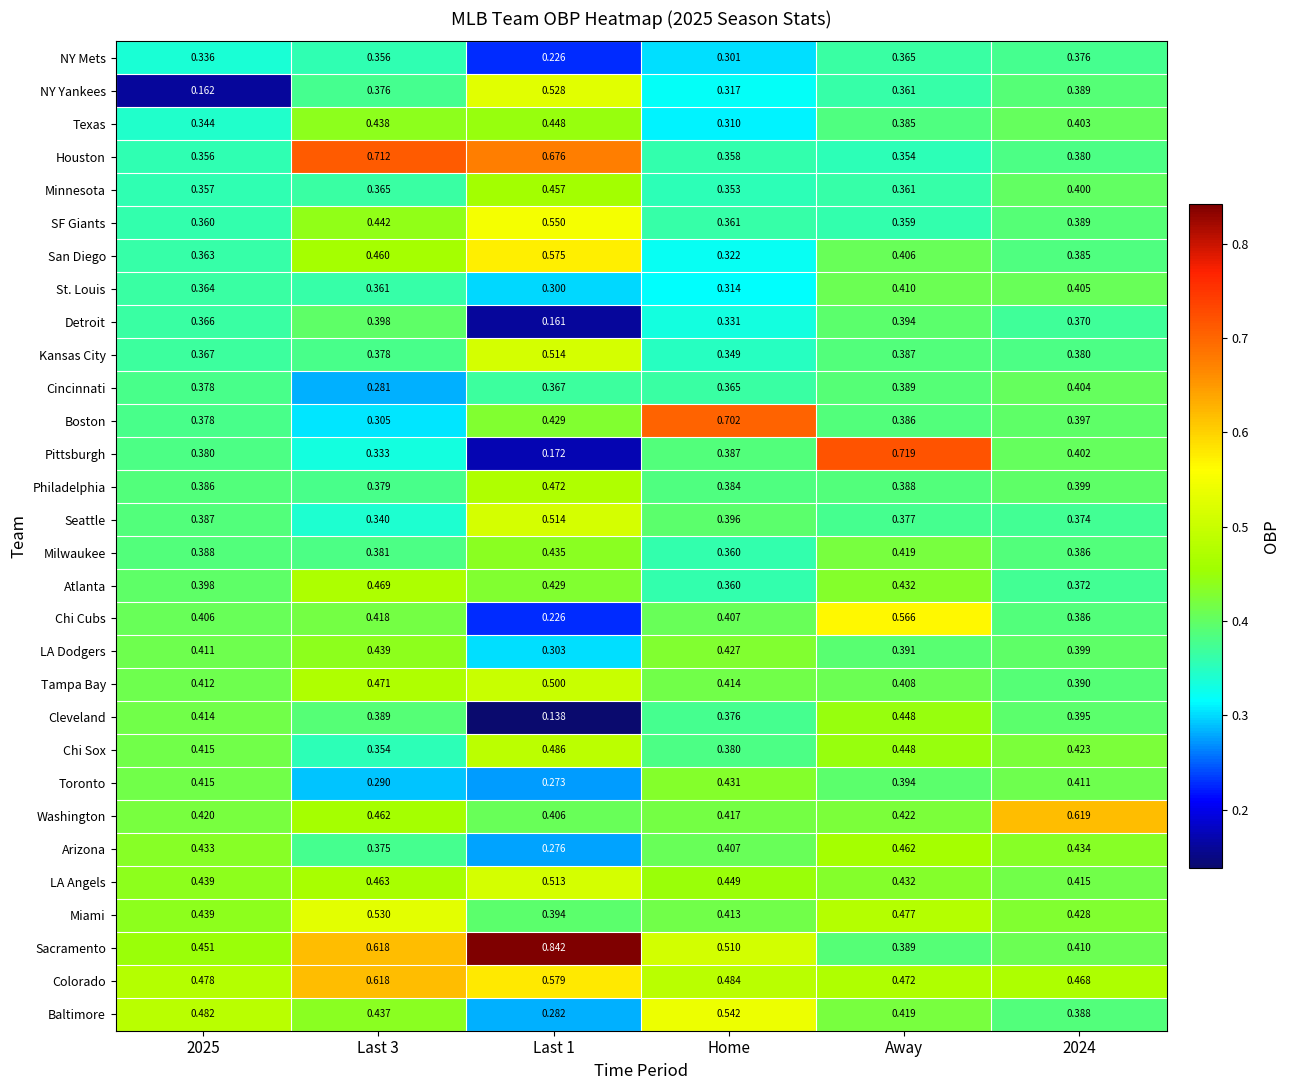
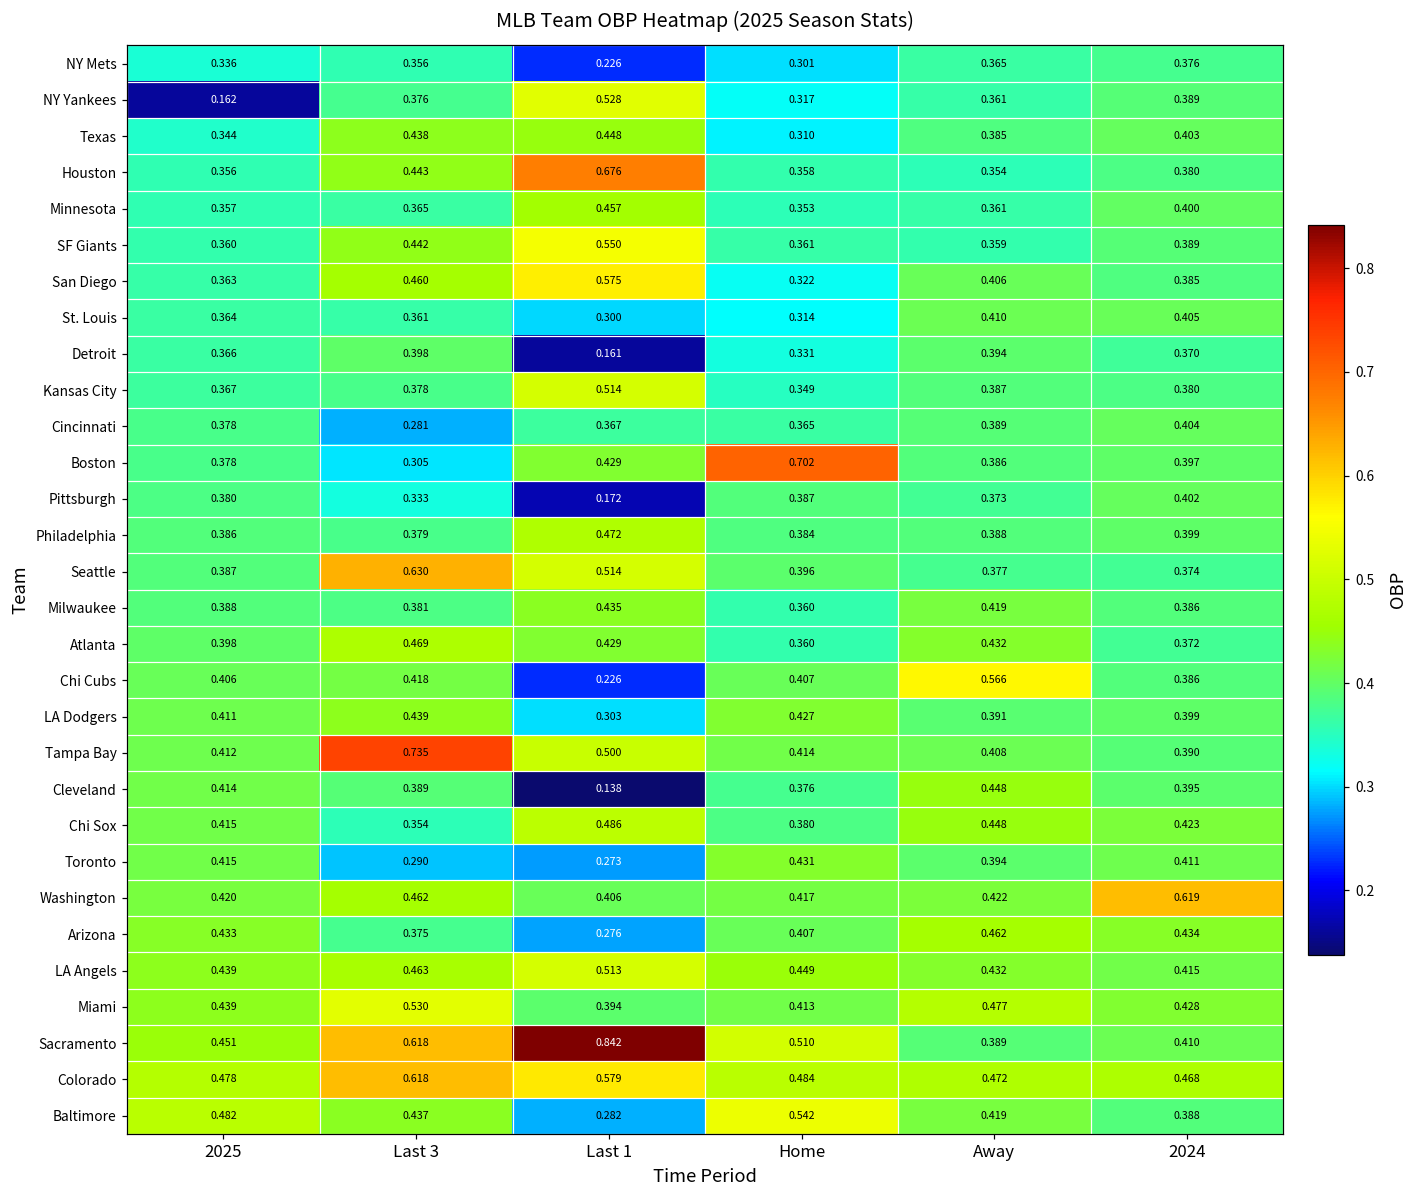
Houston, Last 3: 0.712 -> 0.443
Pittsburgh, Away: 0.719 -> 0.373
Seattle, Last 3: 0.340 -> 0.630
Tampa Bay, Last 3: 0.471 -> 0.735
